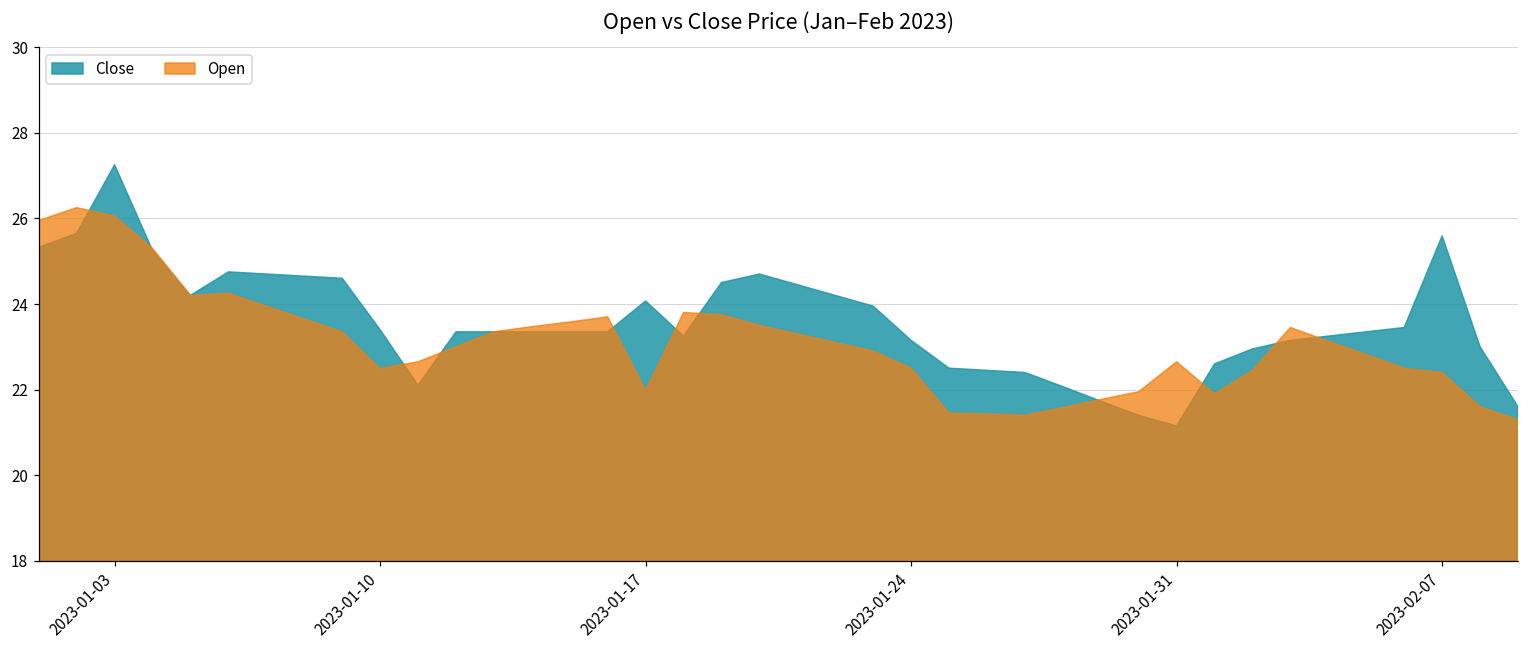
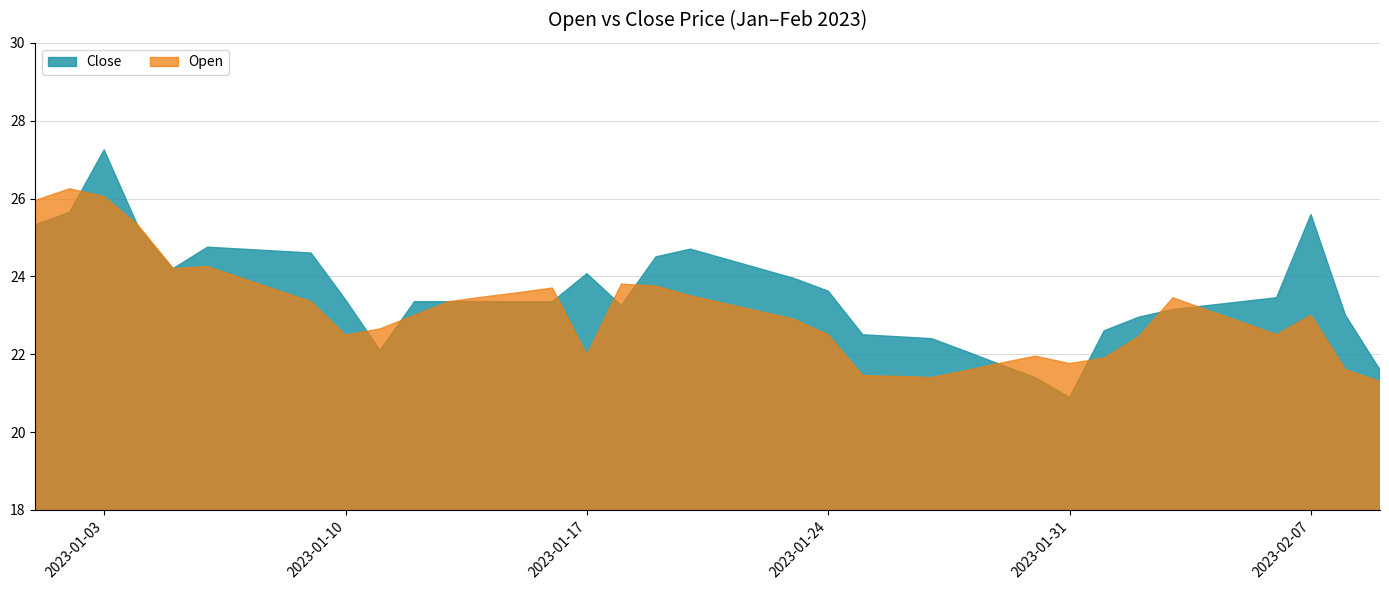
Close, 2023-01-24: 23.2 -> 23.6
Close, 2023-01-31: 21.2 -> 20.9
Open, 2023-01-31: 22.7 -> 21.8
Open, 2023-02-07: 22.4 -> 23.0
